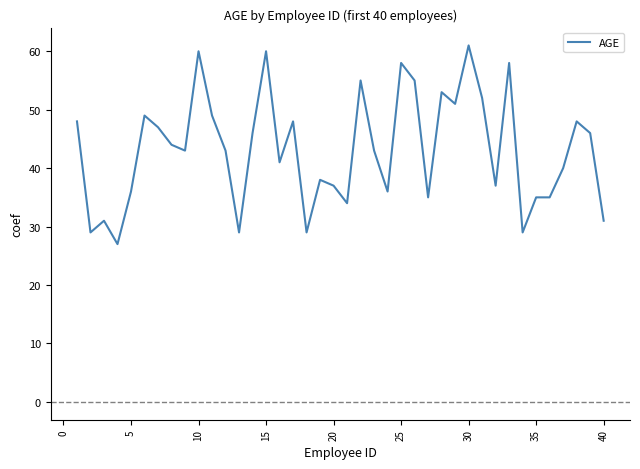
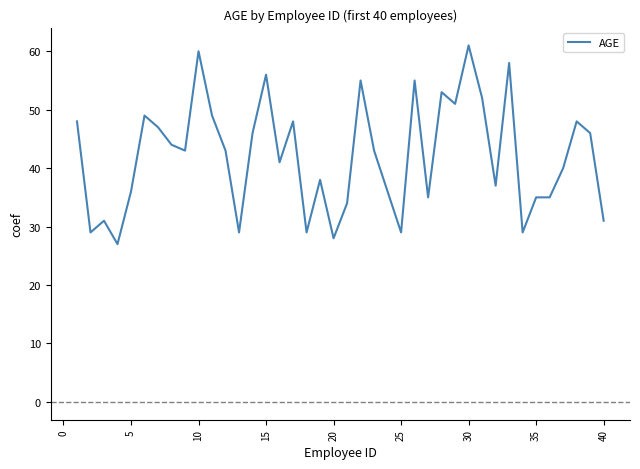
15: 60 -> 56
20: 37 -> 28
25: 58 -> 29
